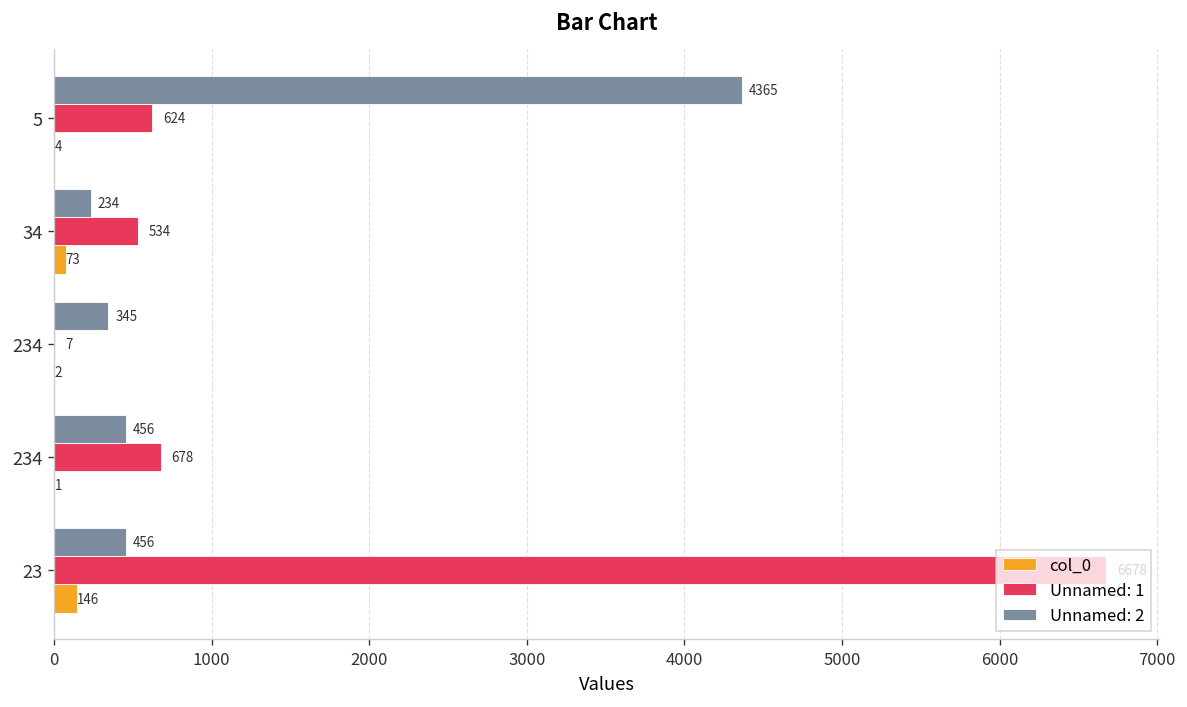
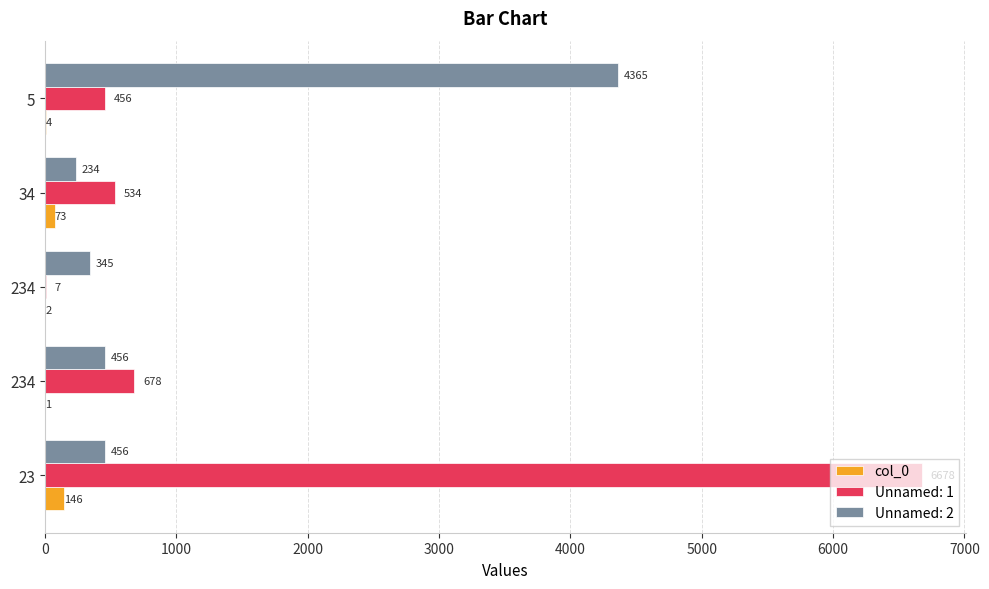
Unnamed: 1, 5: 624 -> 456
